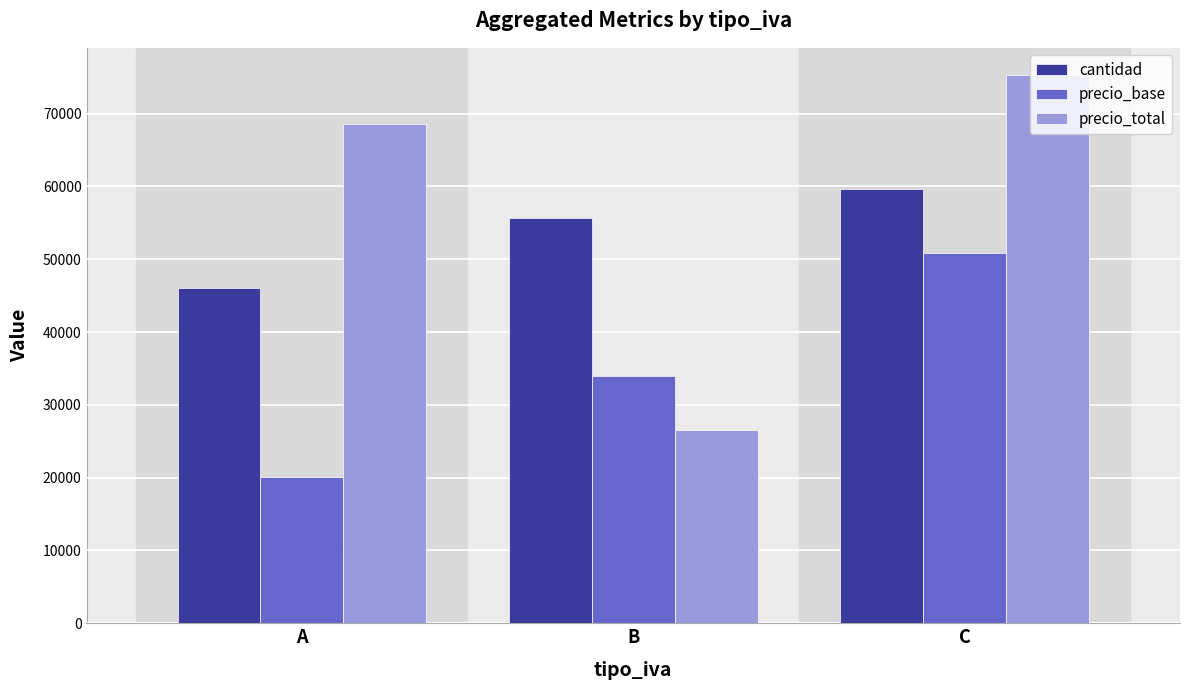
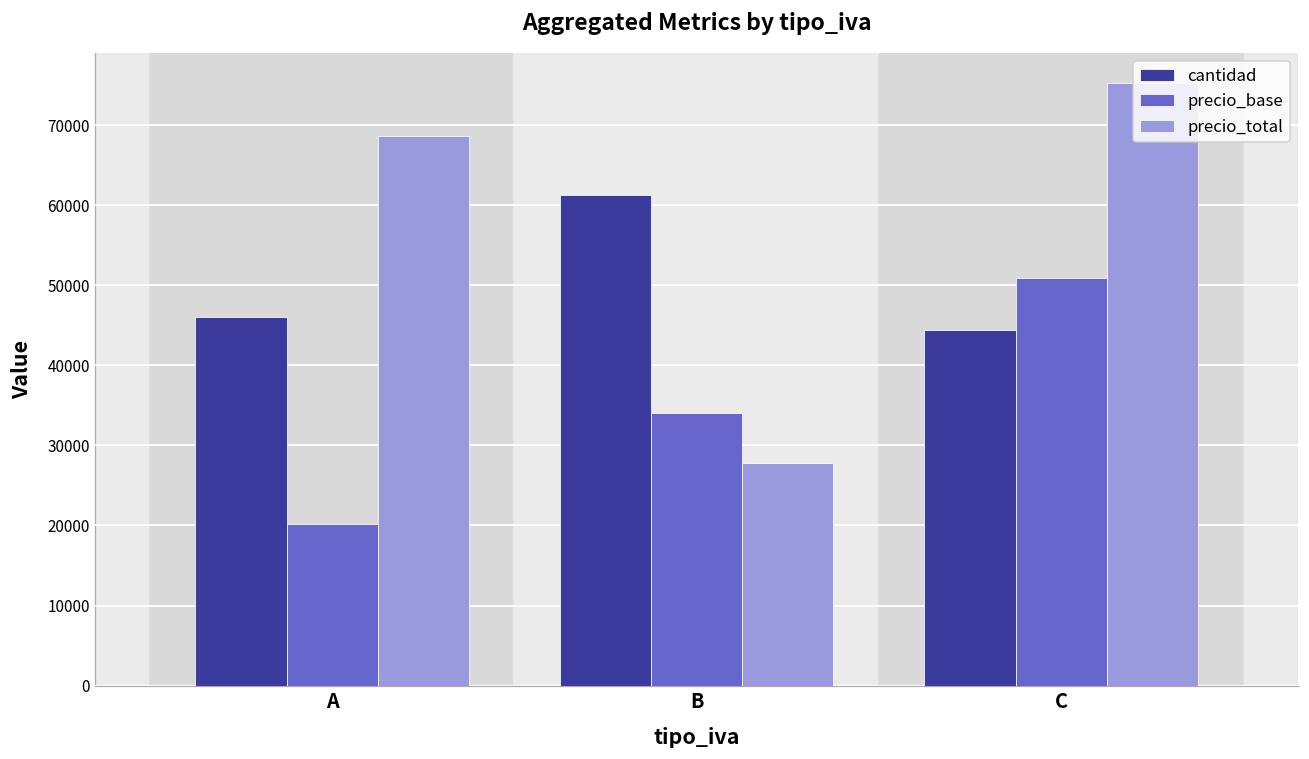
cantidad, B: 56000 -> 61000
precio_total, B: 27000 -> 28000
cantidad, C: 60000 -> 44000
